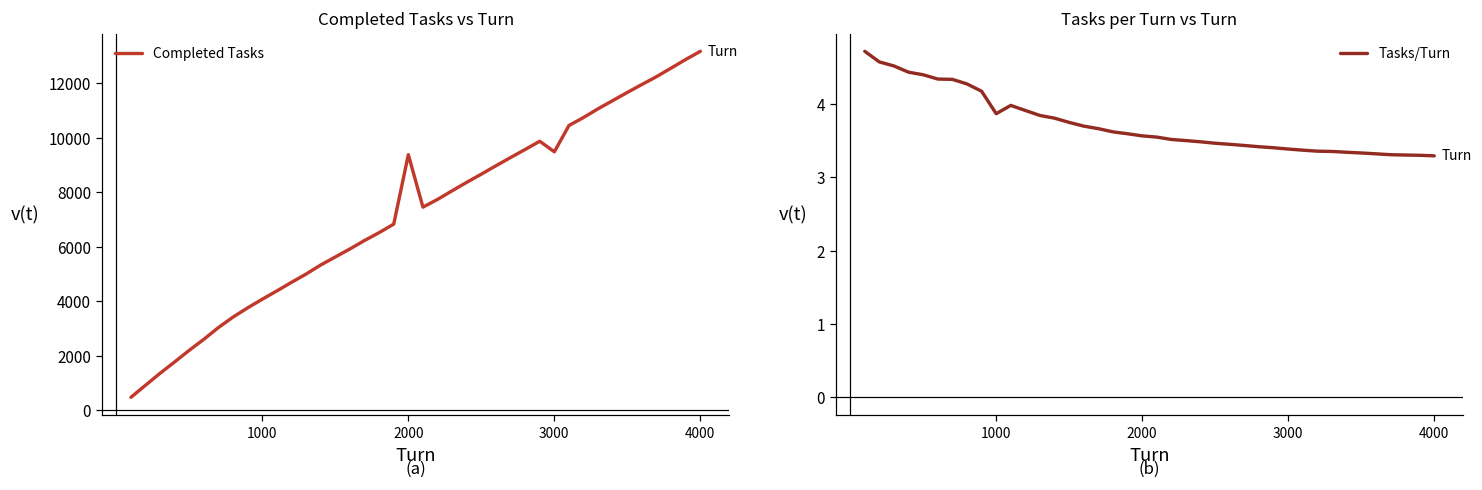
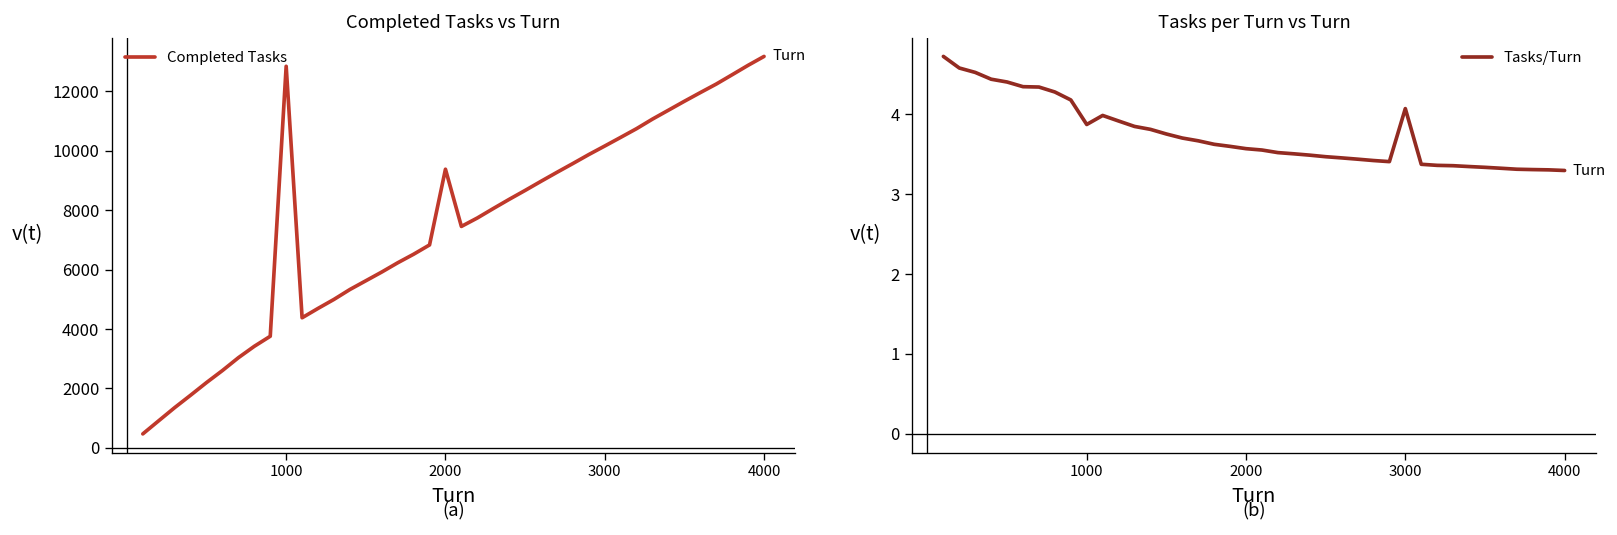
Completed Tasks vs Turn, 1000: 4100 -> 12800
Completed Tasks vs Turn, 3000: 9500 -> 10200
Tasks per Turn vs Turn, 3000: 3.4 -> 4.1
